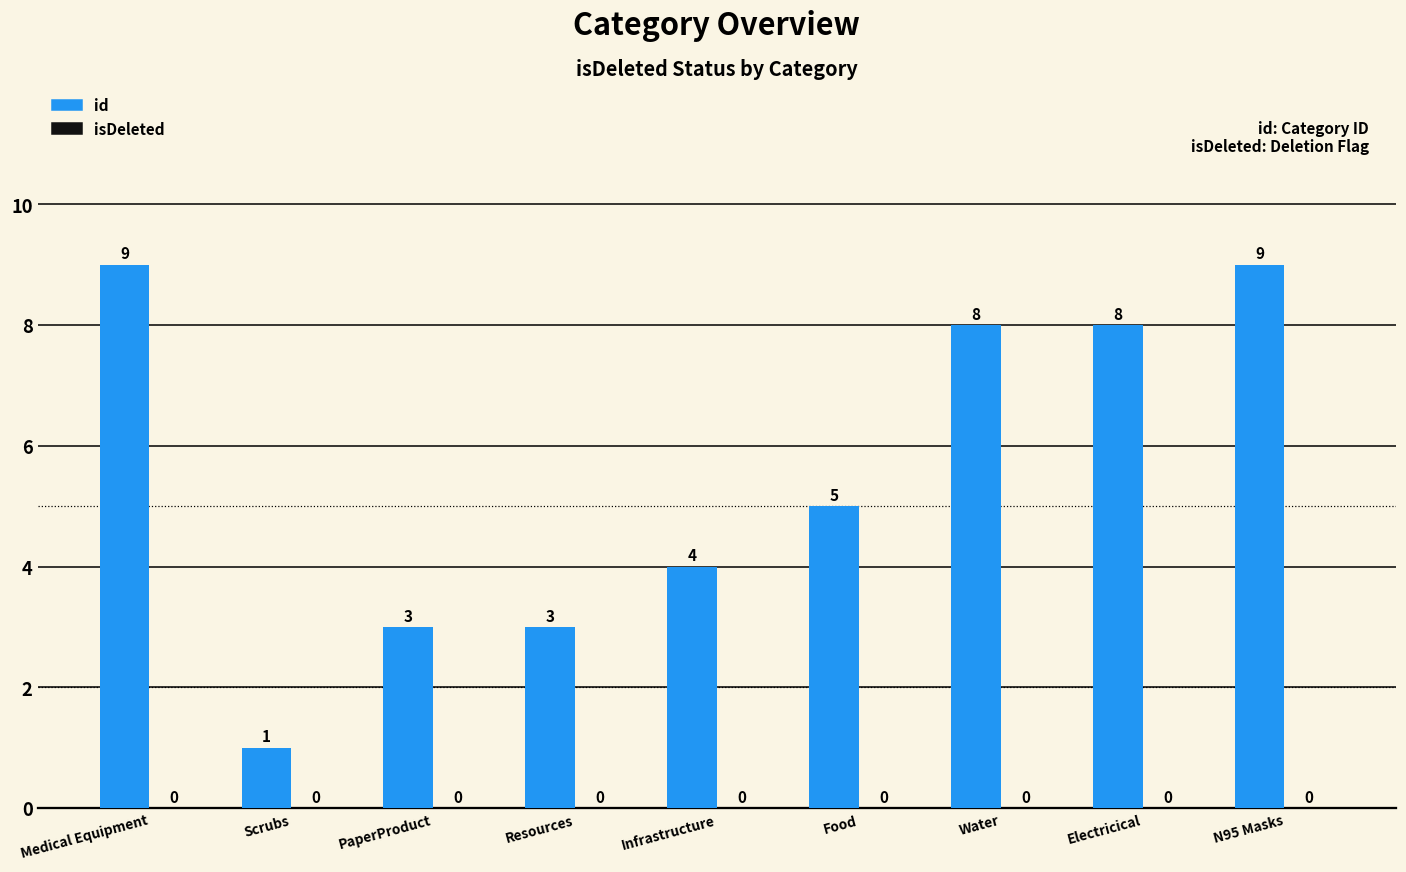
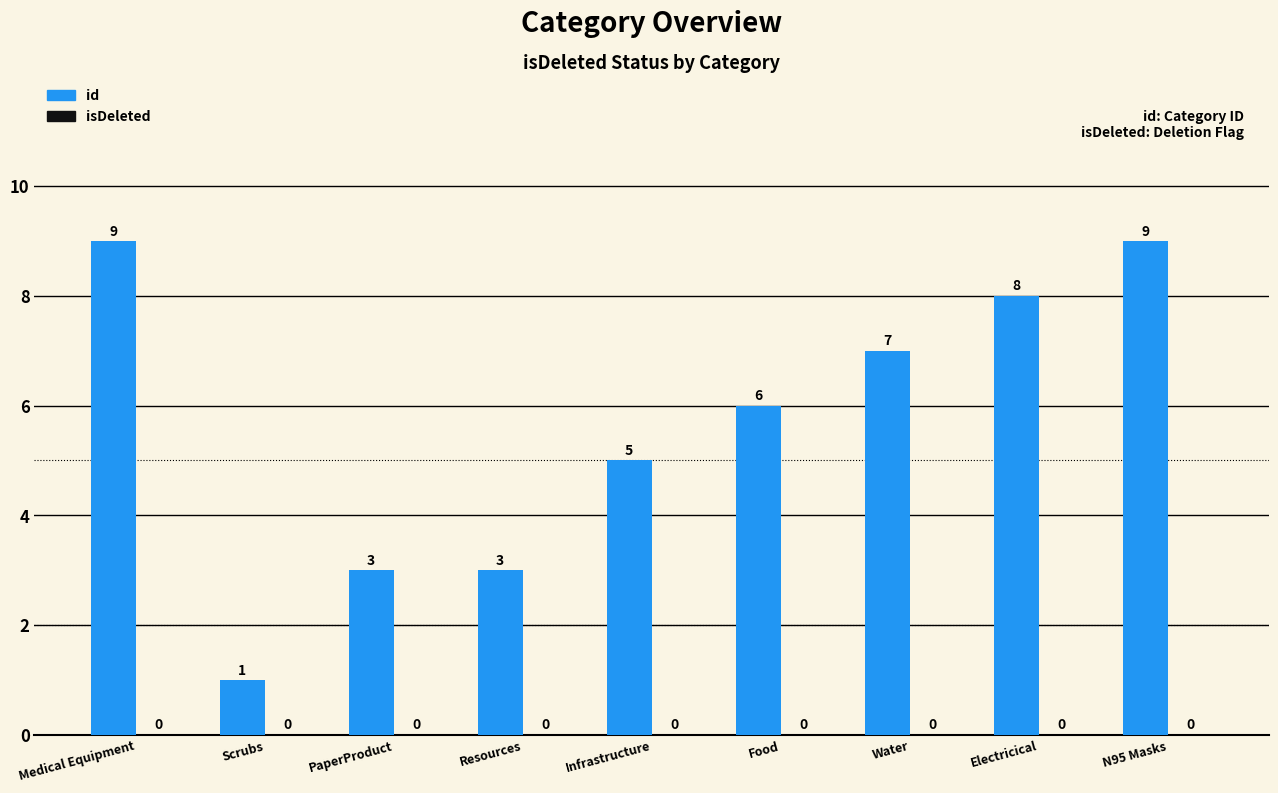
id, Infrastructure: 4 -> 5
id, Food: 5 -> 6
id, Water: 8 -> 7
